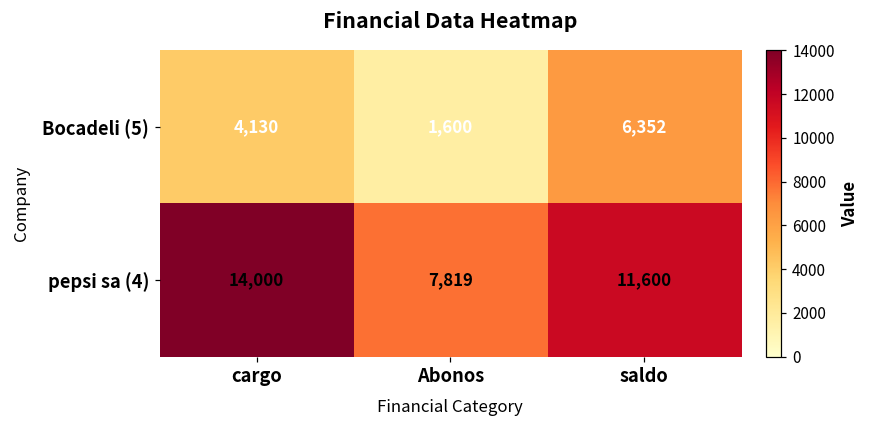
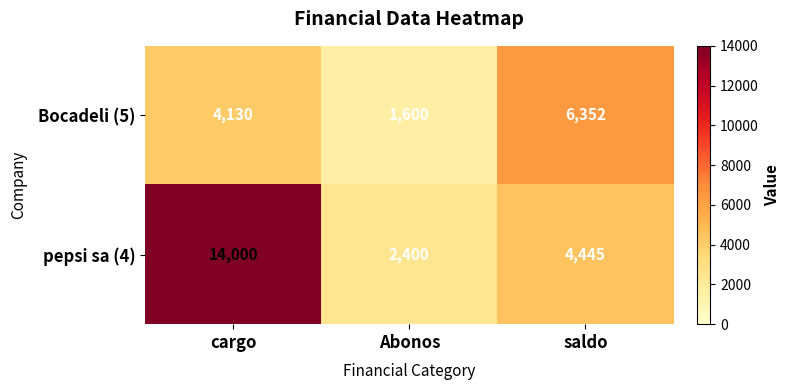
pepsi sa (4), Abonos: 7,819 -> 2,400
pepsi sa (4), saldo: 11,600 -> 4,445
